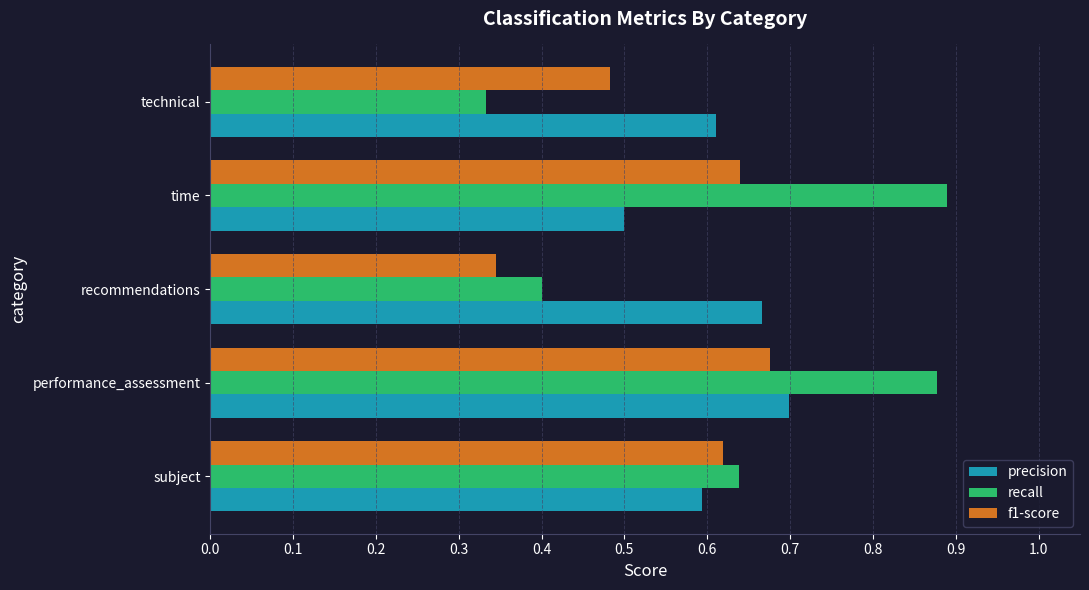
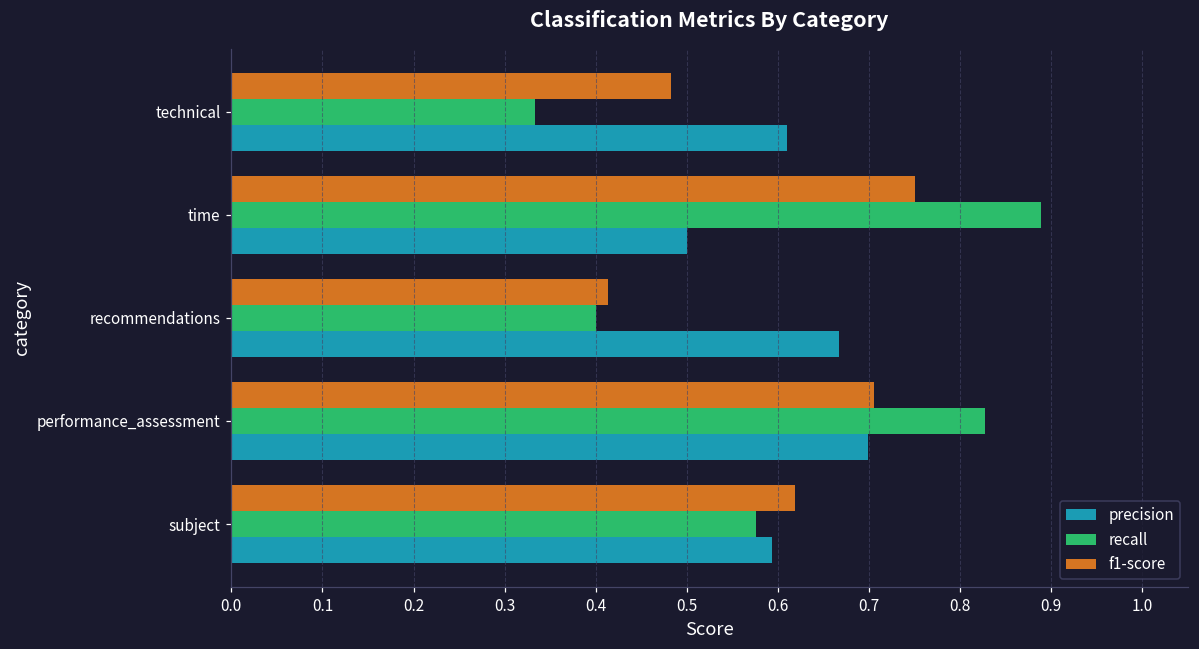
f1-score, time: 0.64 -> 0.75
f1-score, recommendations: 0.34 -> 0.41
f1-score, performance_assessment: 0.68 -> 0.71
recall, performance_assessment: 0.88 -> 0.83
recall, subject: 0.64 -> 0.58
